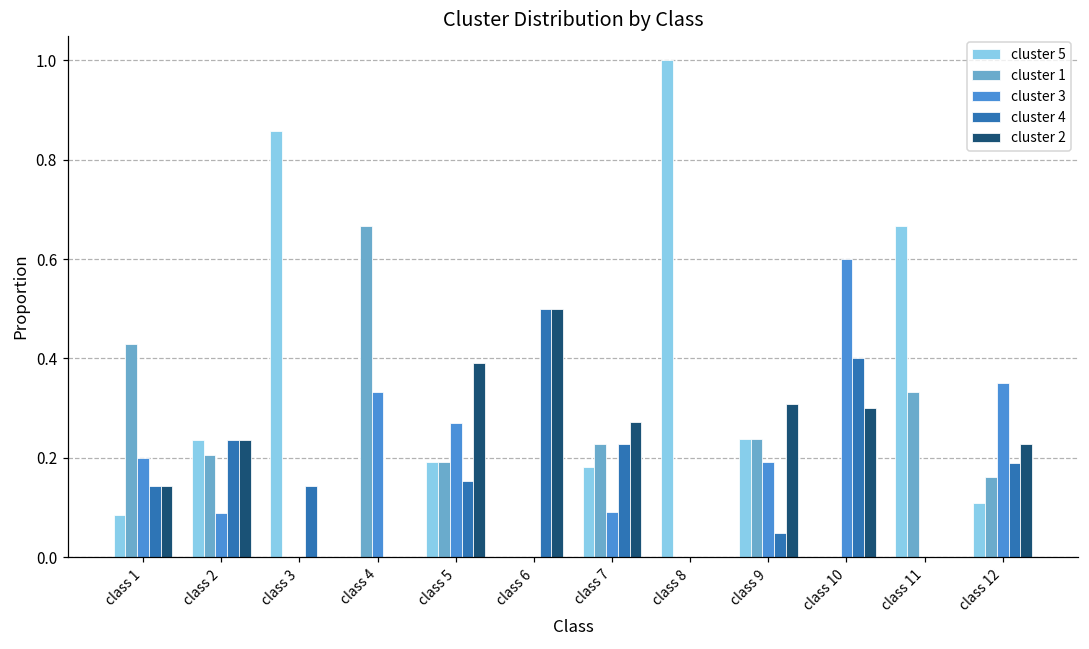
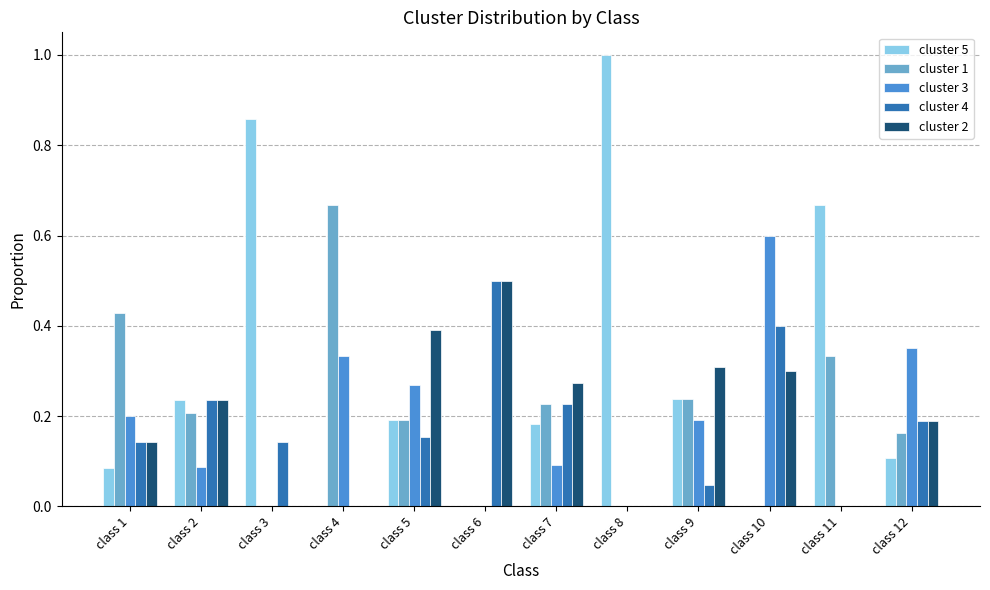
cluster 2, class 12: 0.23 -> 0.19
